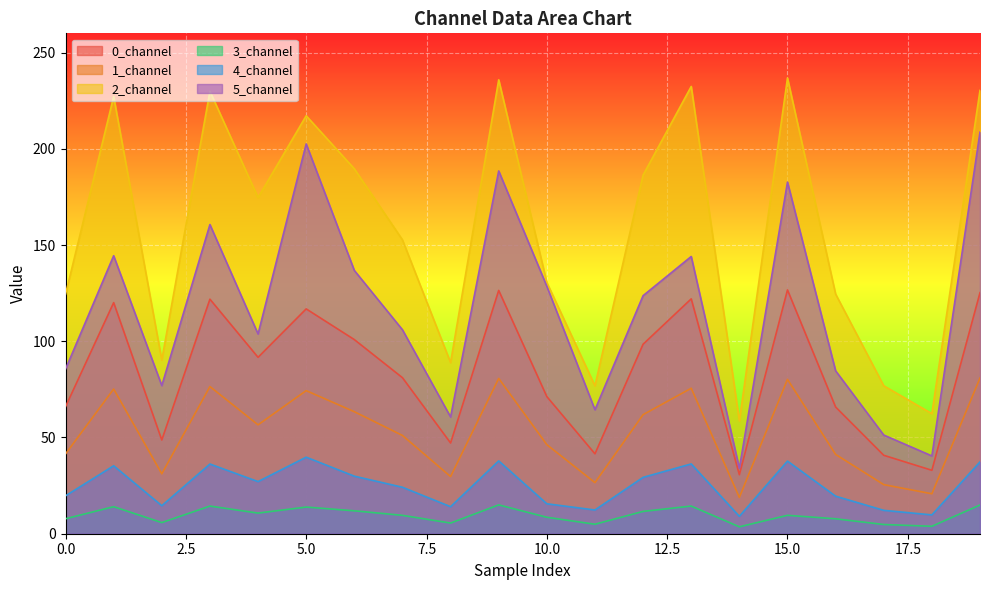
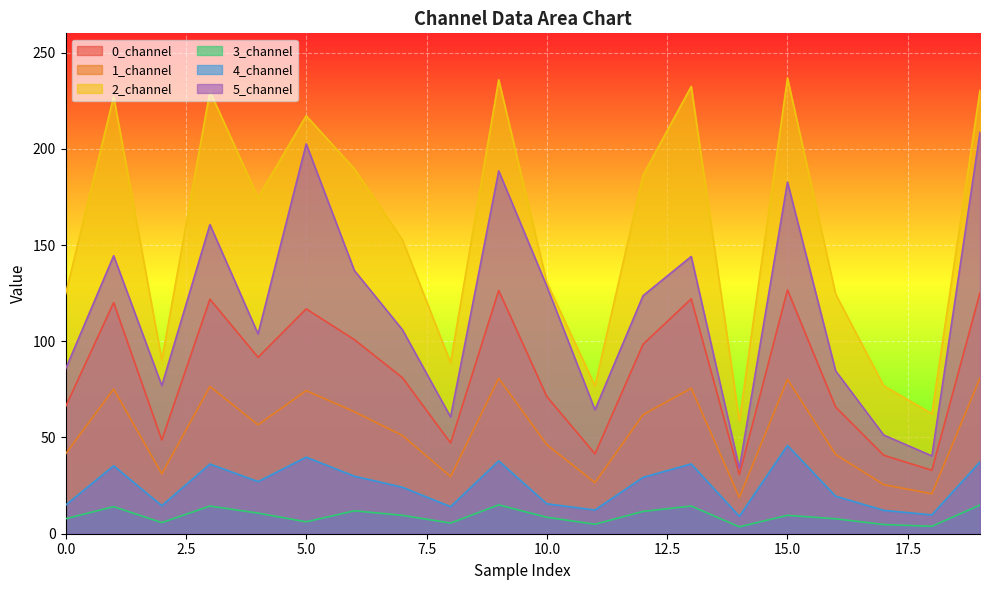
4_channel, 0.0: 20 -> 15
3_channel, 5.0: 14 -> 6
4_channel, 15.0: 38 -> 46
